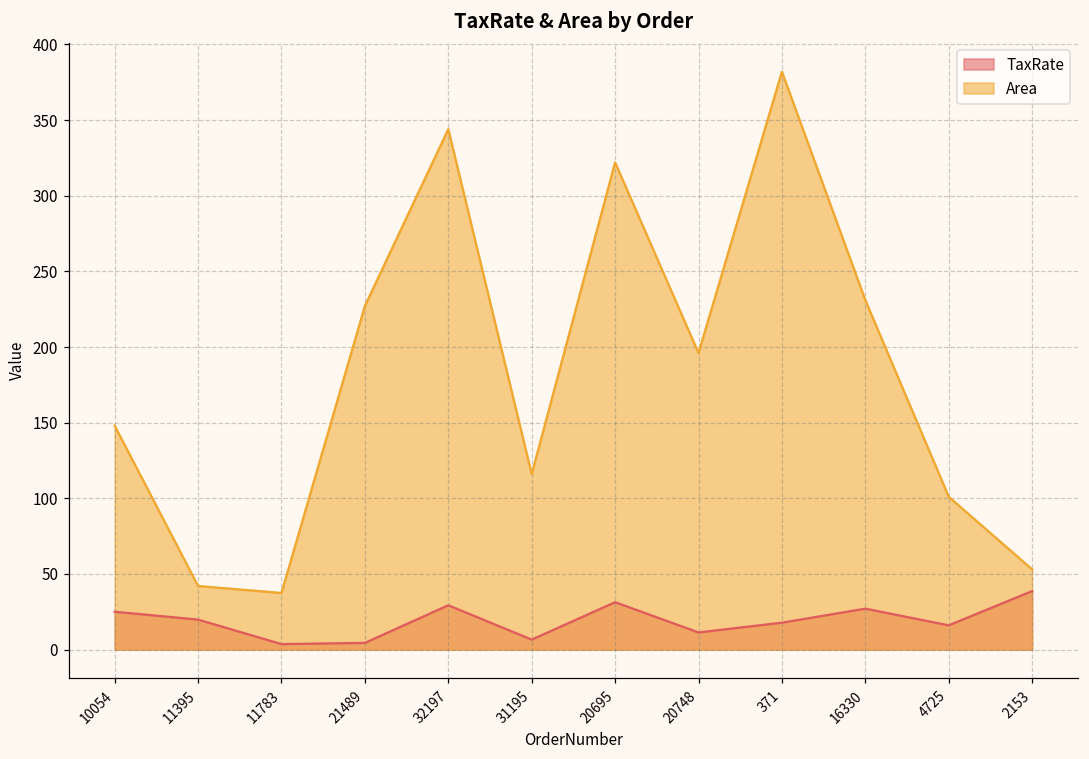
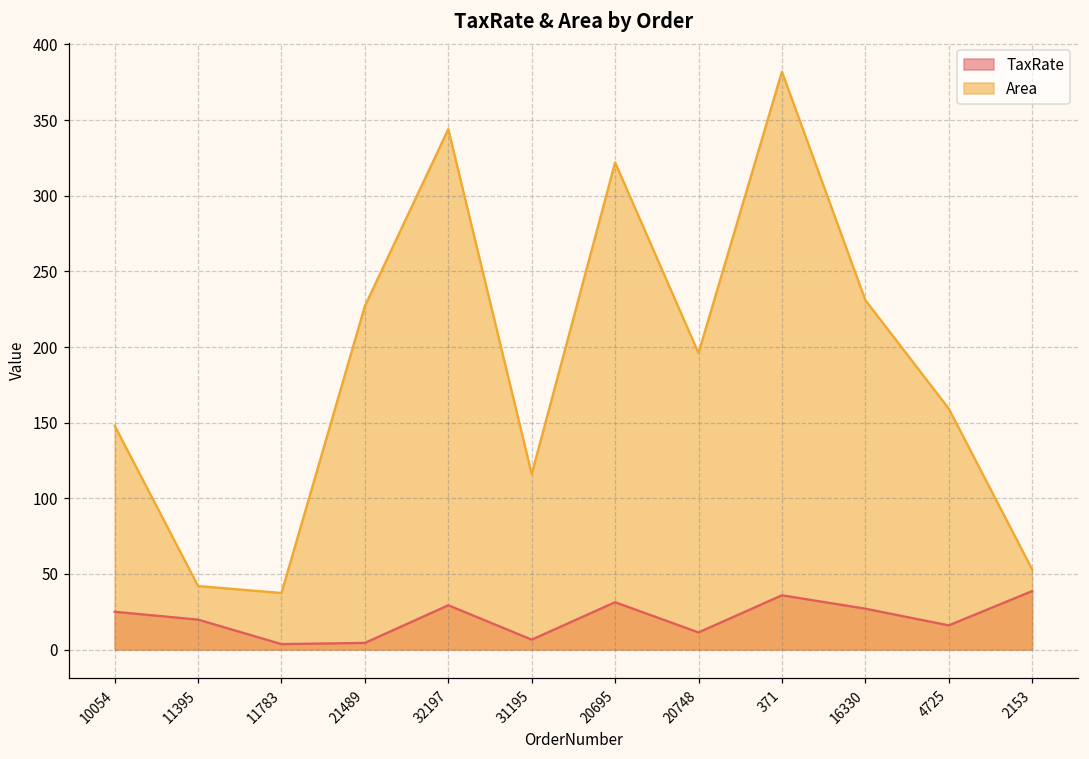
TaxRate, 371: 18 -> 36
Area, 4725: 101 -> 159
